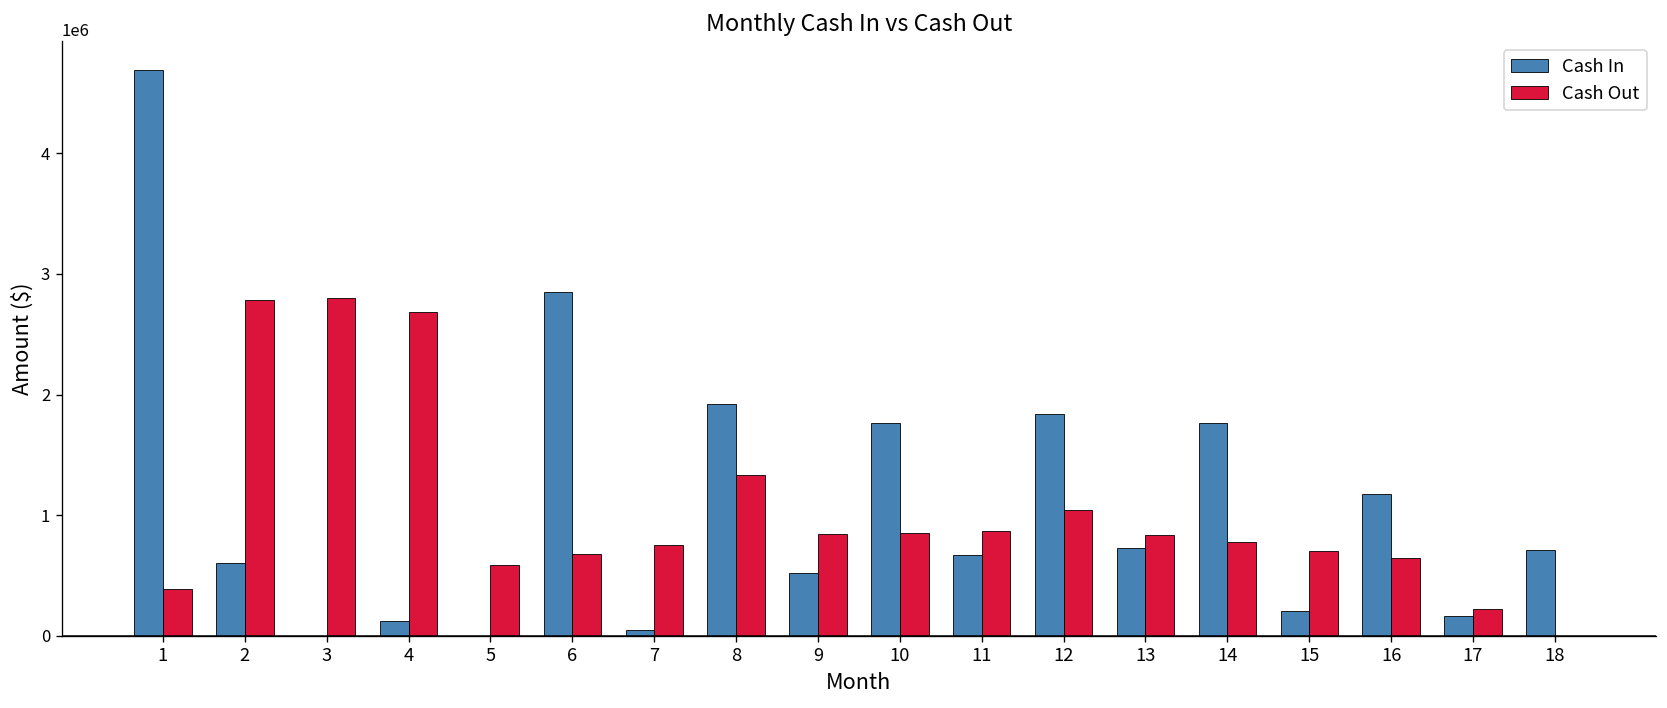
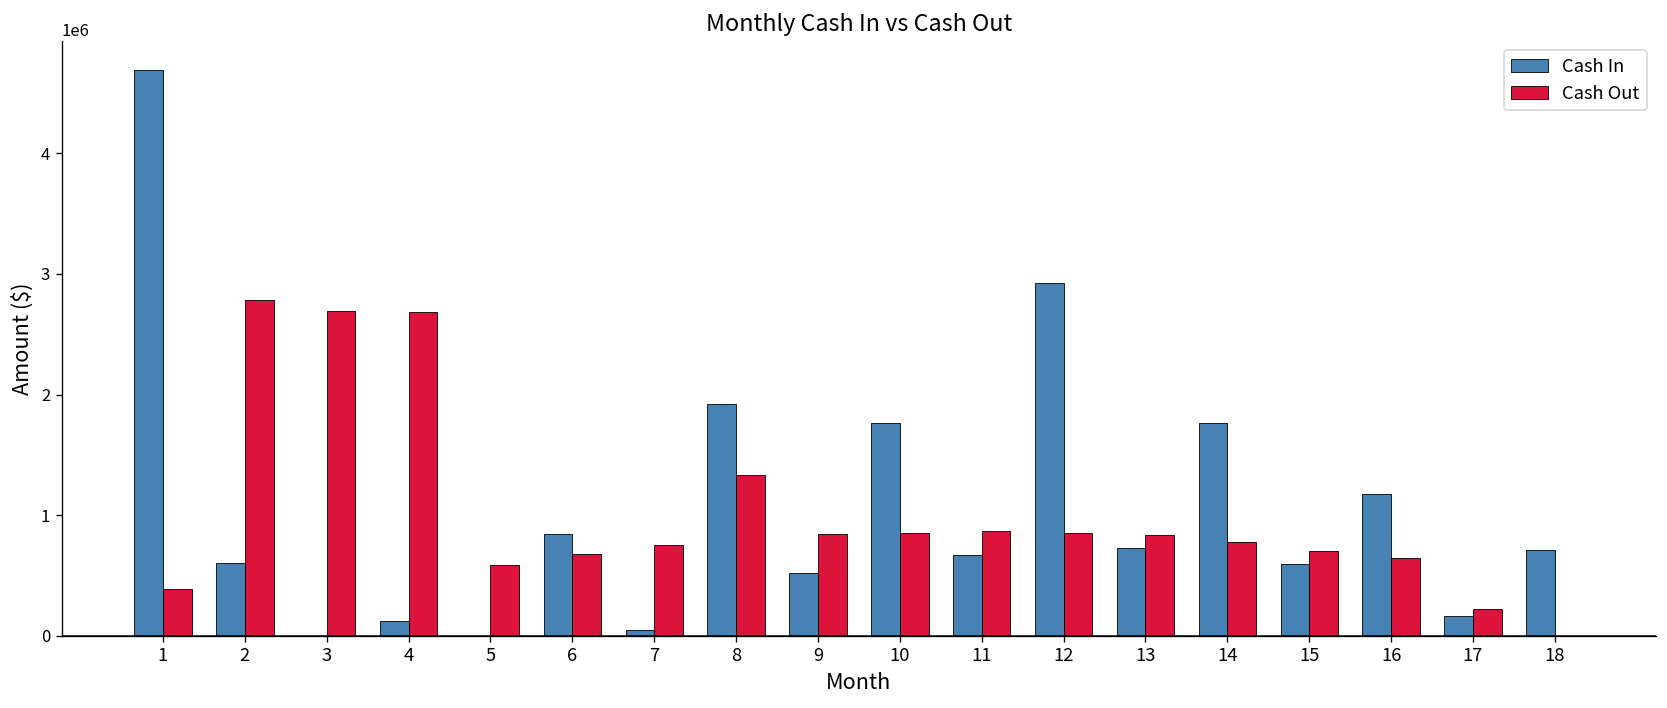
Cash Out, 3: 2800000 -> 2690000
Cash In, 6: 2850000 -> 850000
Cash In, 12: 1840000 -> 2930000
Cash Out, 12: 1040000 -> 850000
Cash In, 15: 210000 -> 590000
